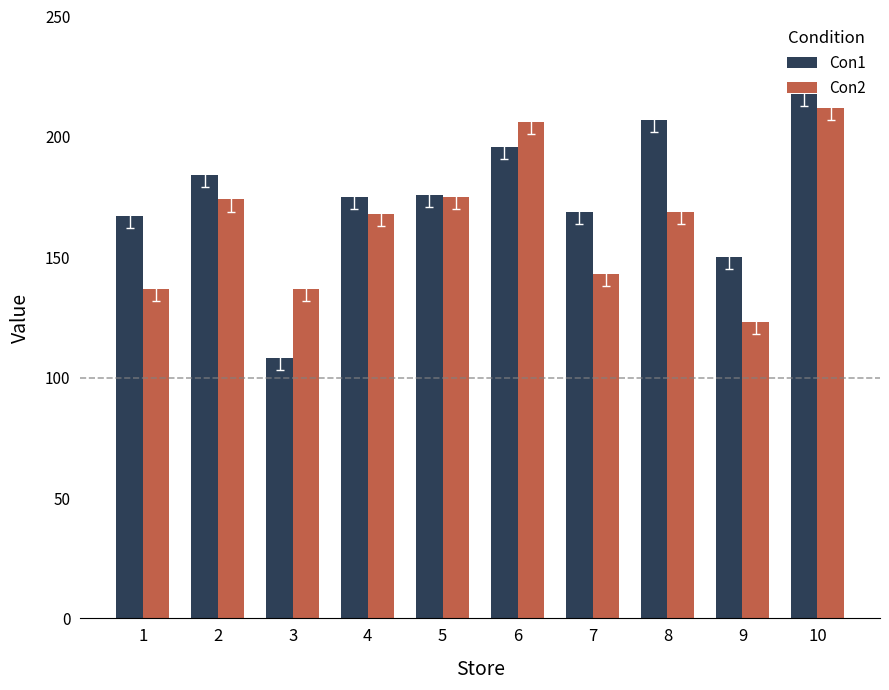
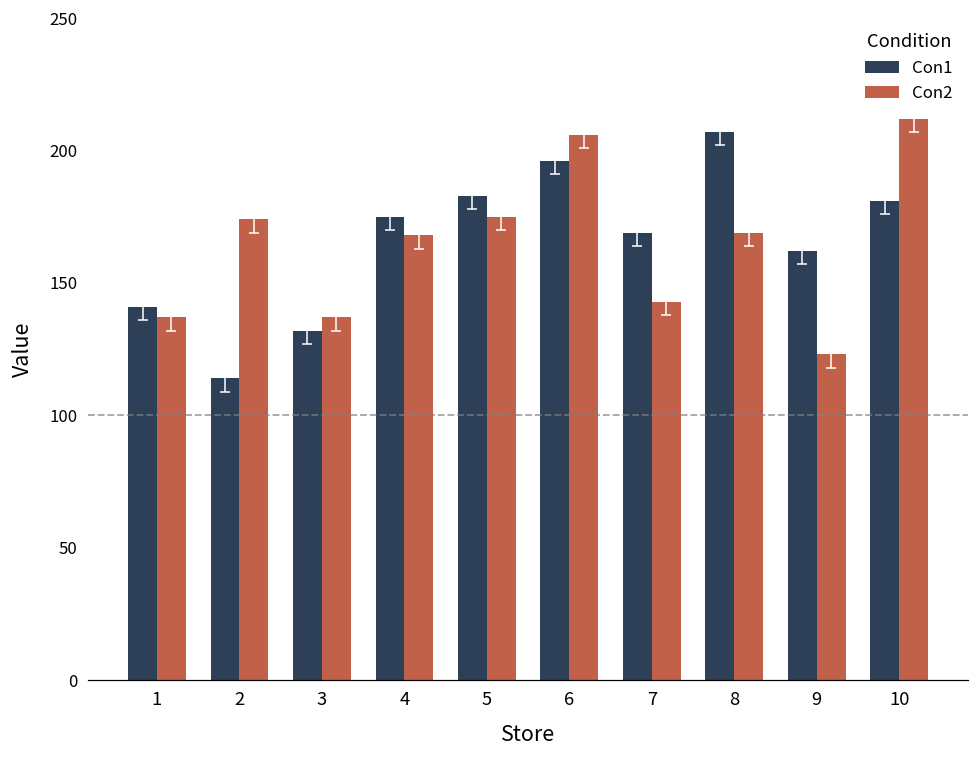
Con1, 1: 167 -> 141
Con1, 2: 184 -> 114
Con1, 3: 108 -> 132
Con1, 5: 176 -> 183
Con1, 9: 150 -> 162
Con1, 10: 218 -> 181
